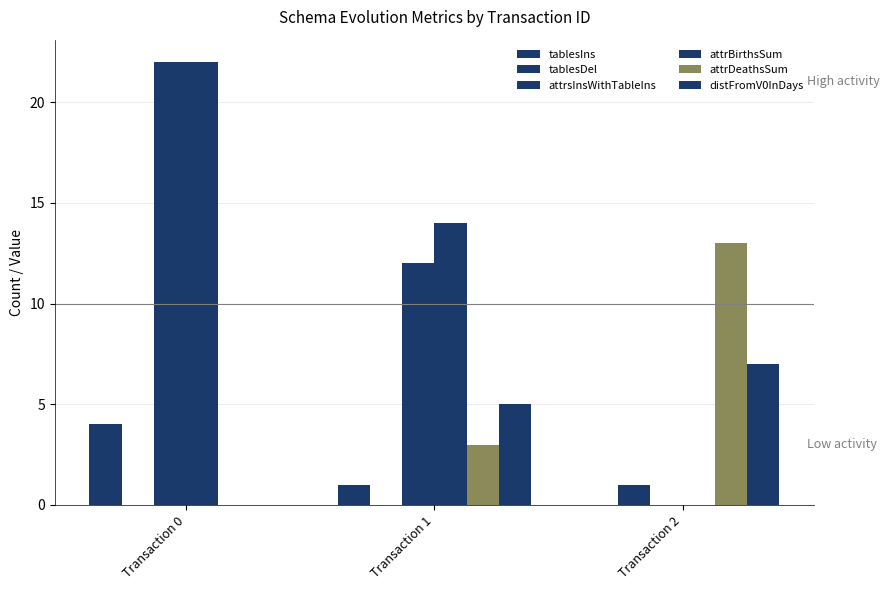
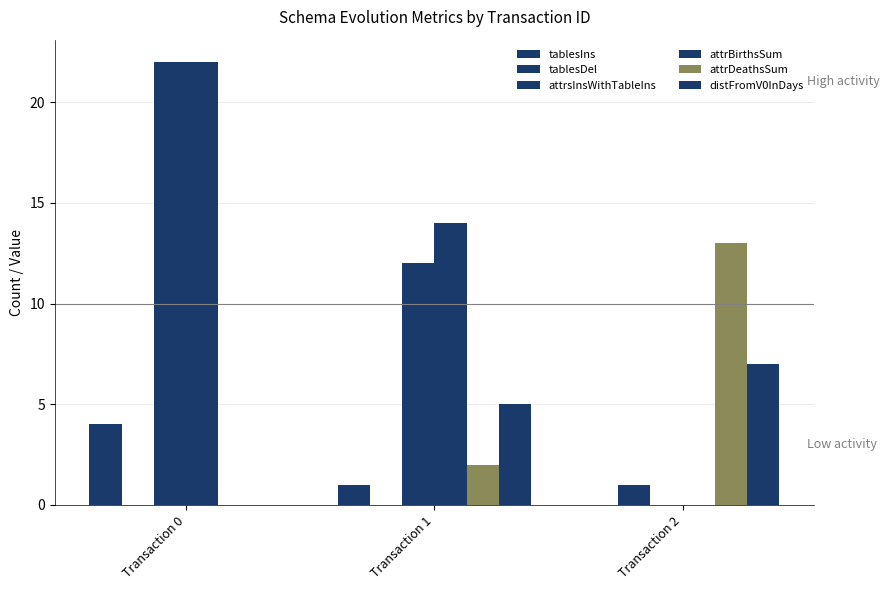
attrDeathsSum, Transaction 1: 3 -> 2
